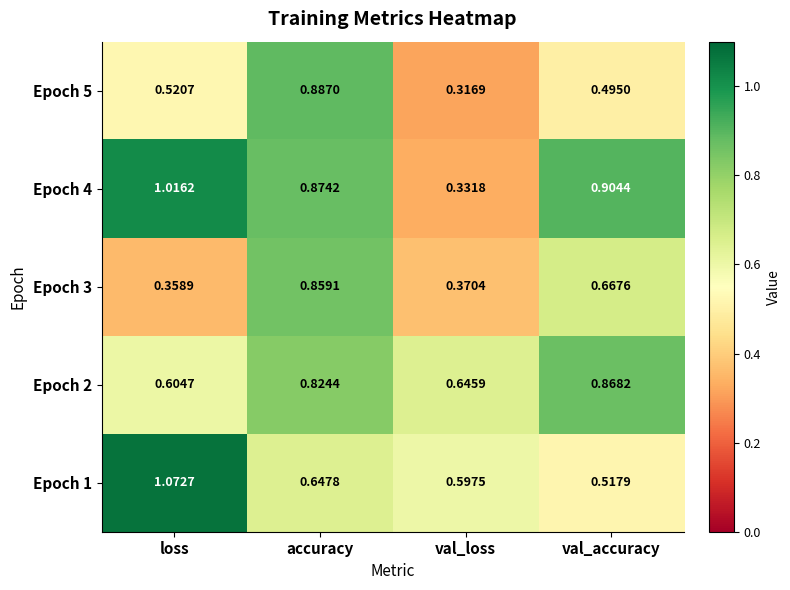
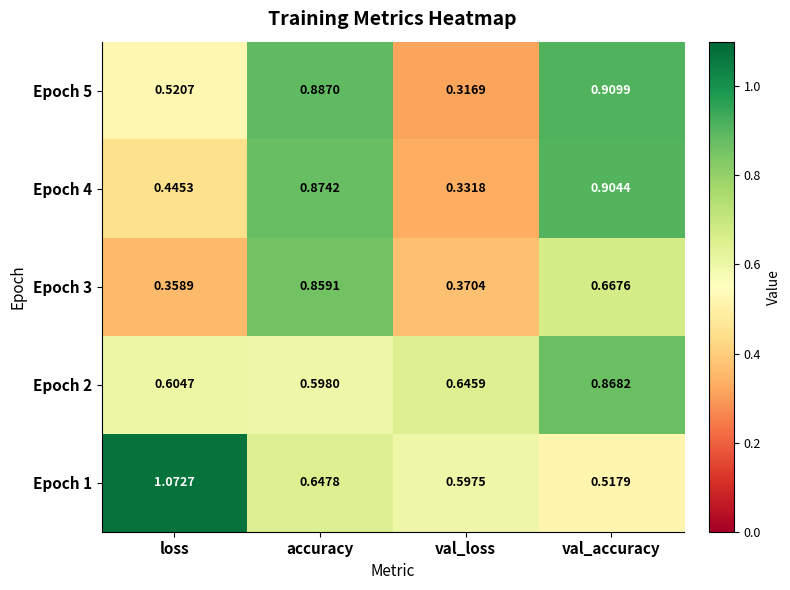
Epoch 5, val_accuracy: 0.4950 -> 0.9099
Epoch 4, loss: 1.0162 -> 0.4453
Epoch 2, accuracy: 0.8244 -> 0.5980
